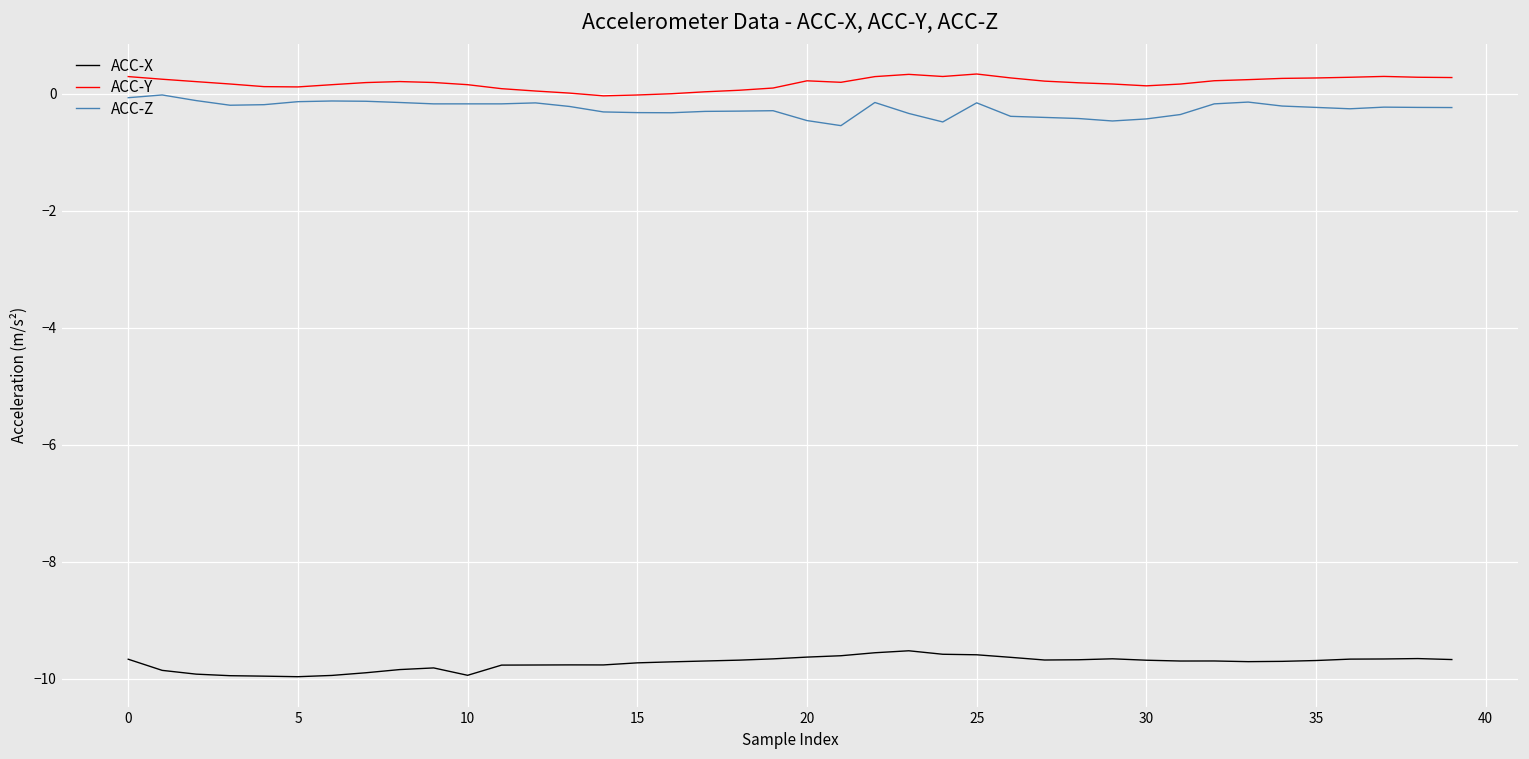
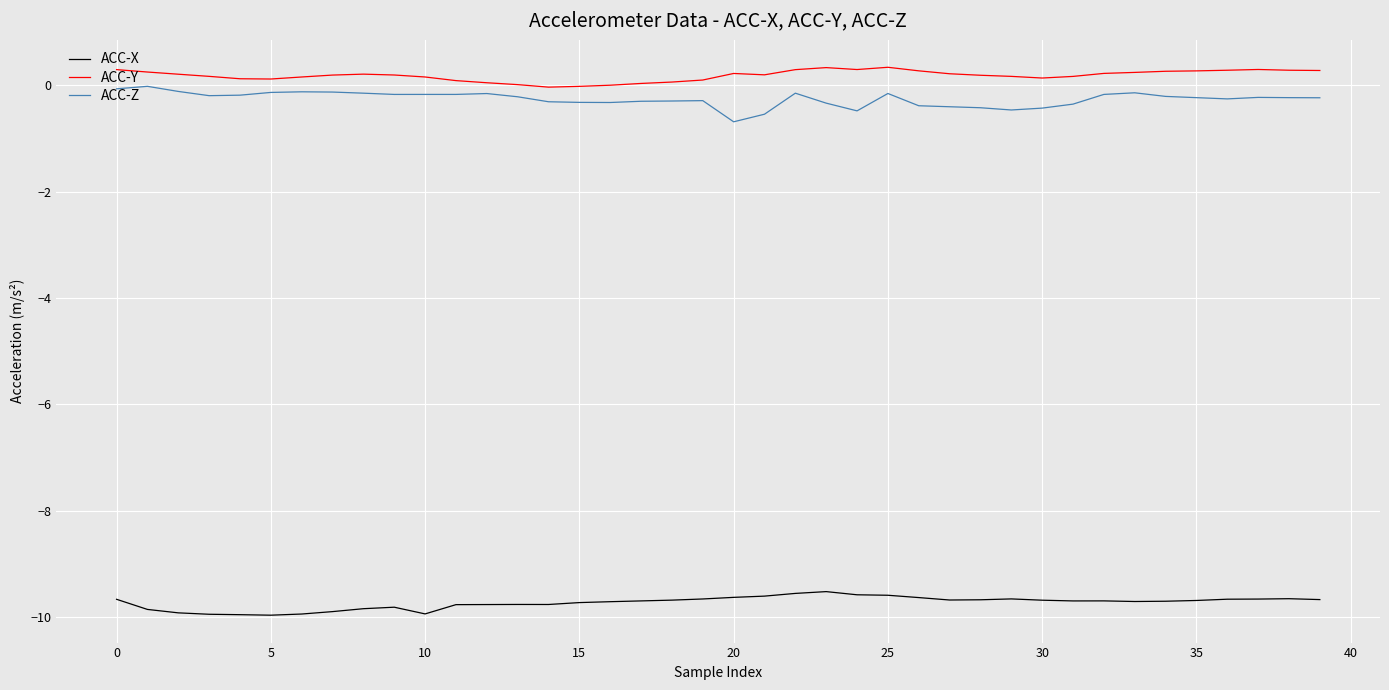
ACC-Z, 20: -0.5 -> -0.7
